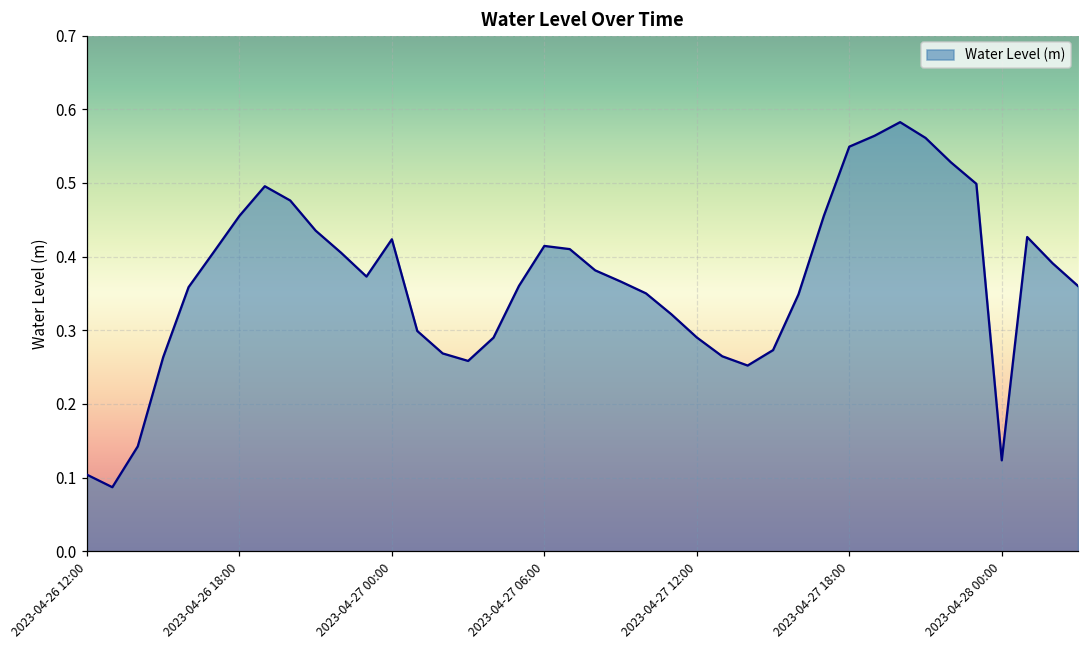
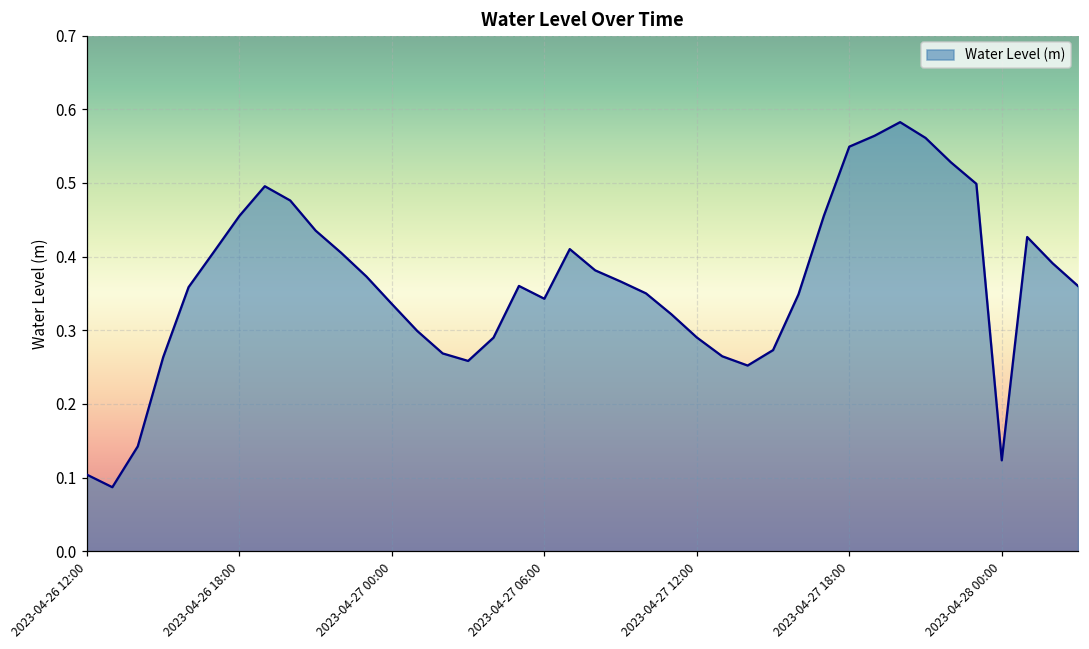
2023-04-27 00:00: 0.42 -> 0.34
2023-04-27 06:00: 0.41 -> 0.34
